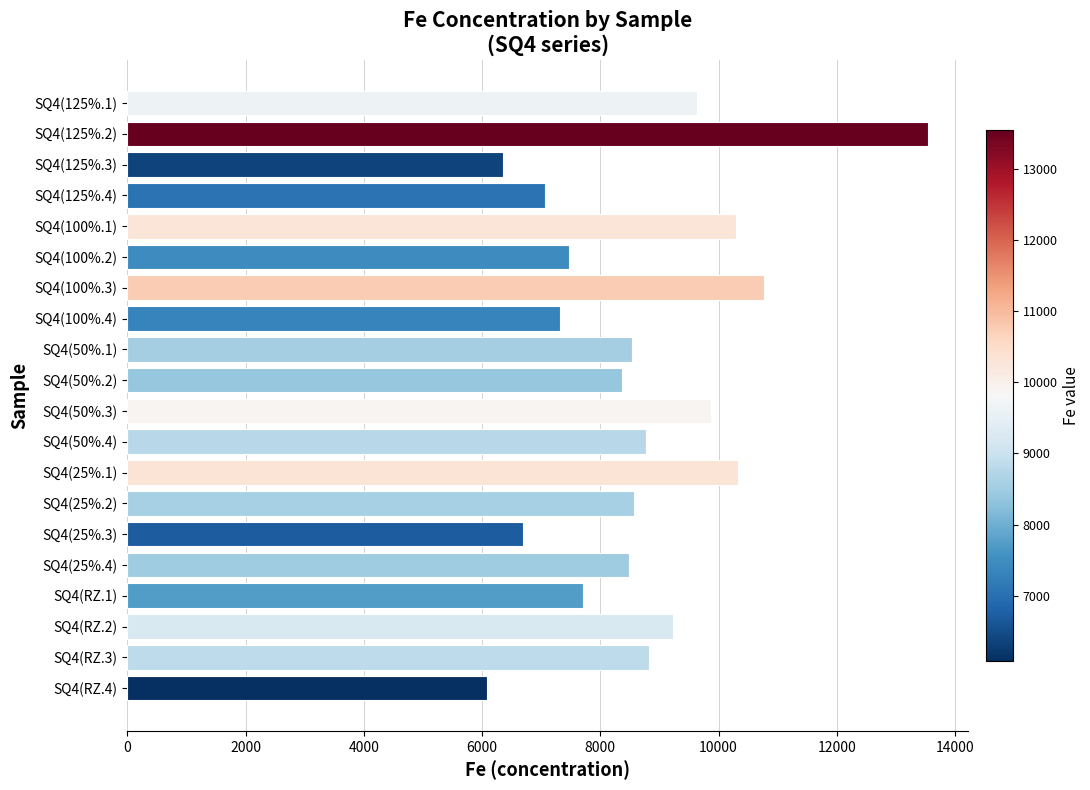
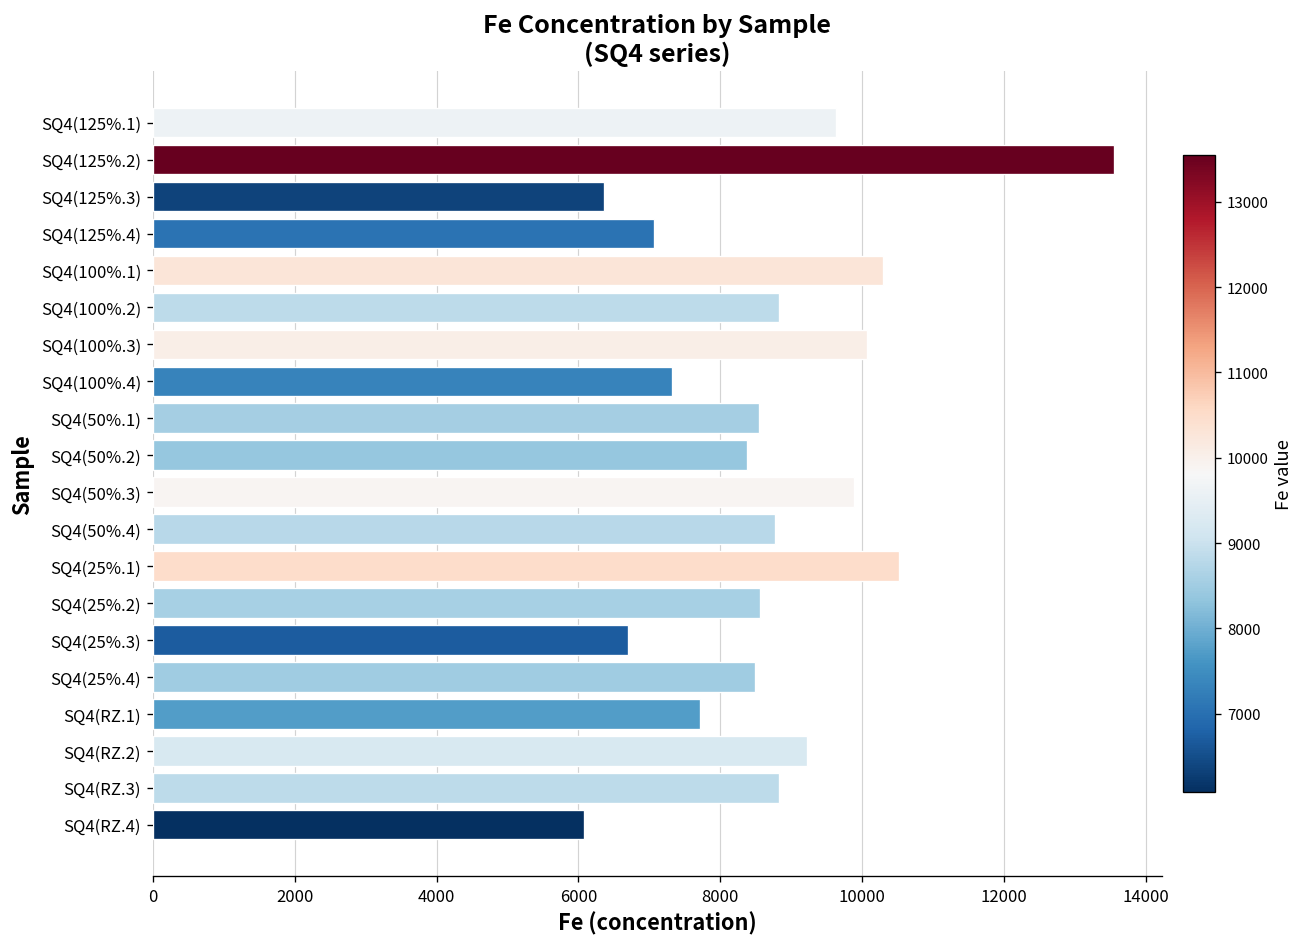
SQ4(100%.2): 7500 -> 8800
SQ4(100%.3): 10800 -> 10100
SQ4(25%.1): 10300 -> 10500
